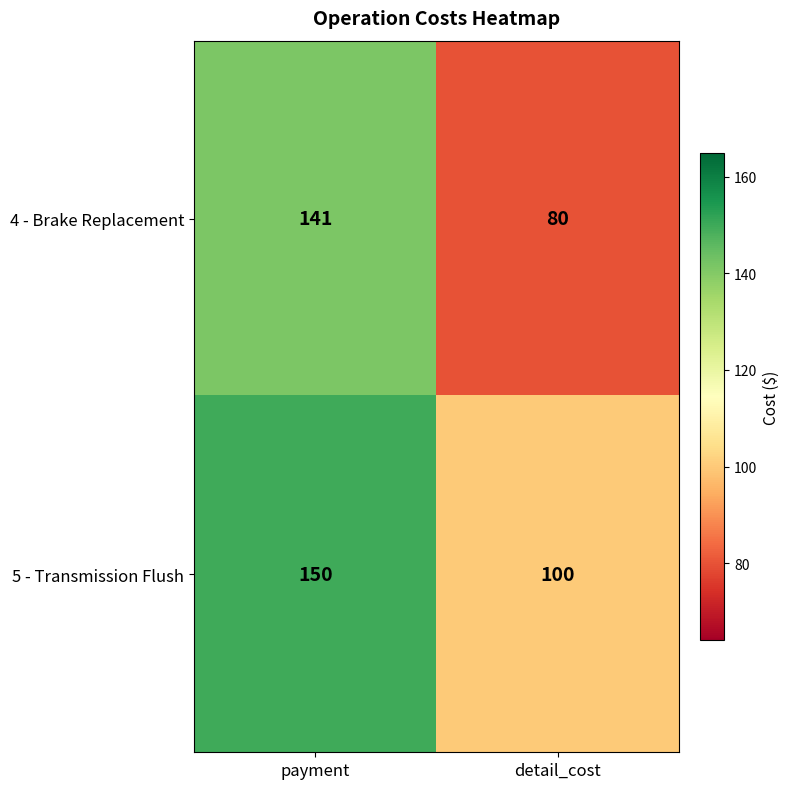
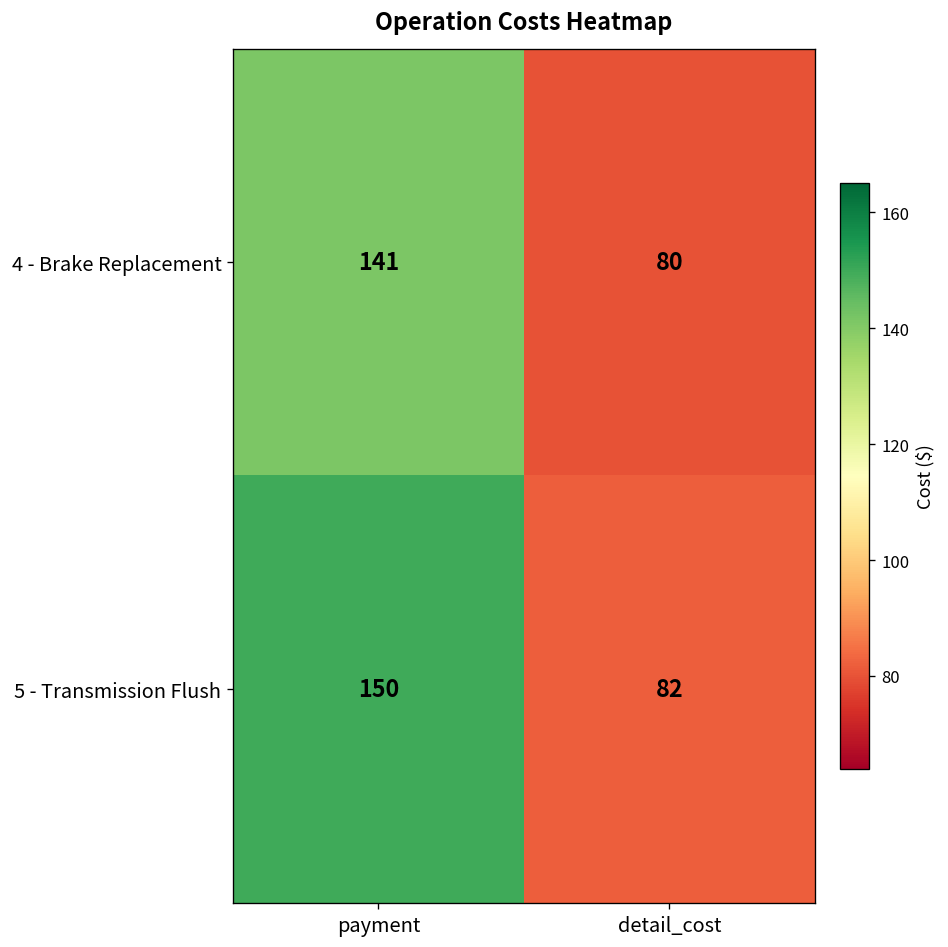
5 - Transmission Flush, detail_cost: 100 -> 82
